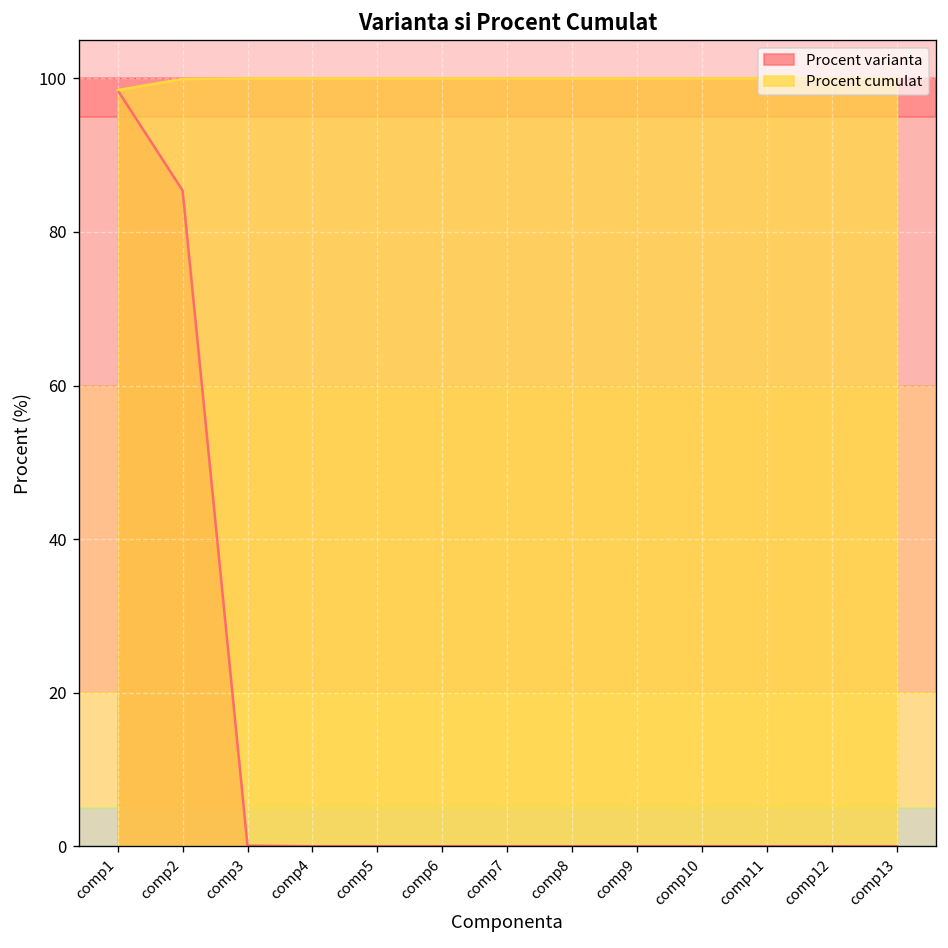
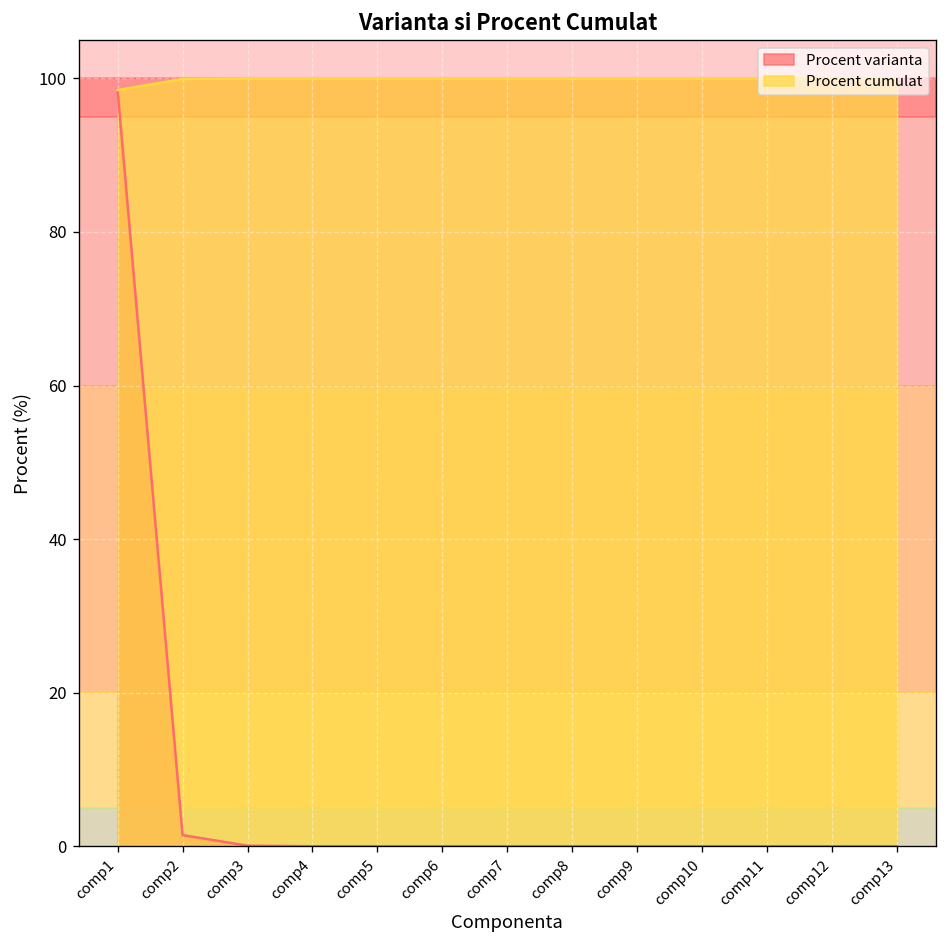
Procent varianta, comp2: 85 -> 1
